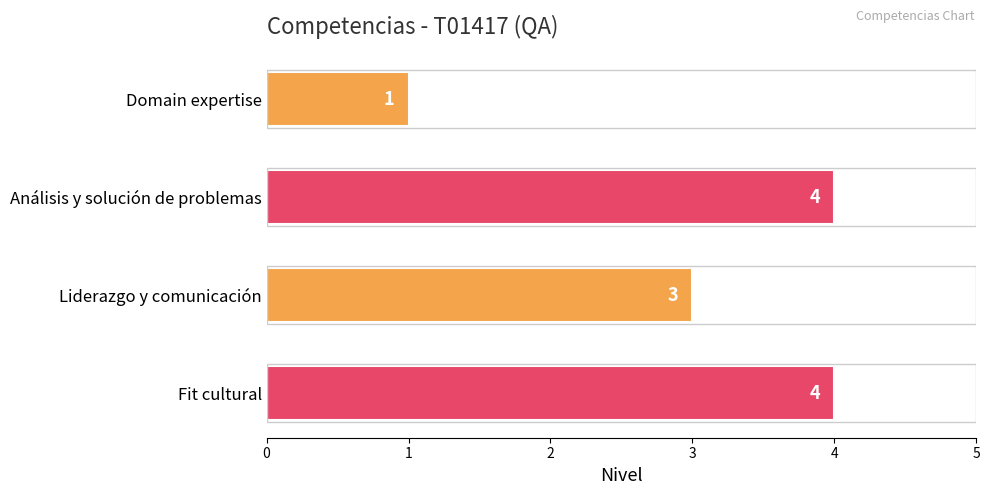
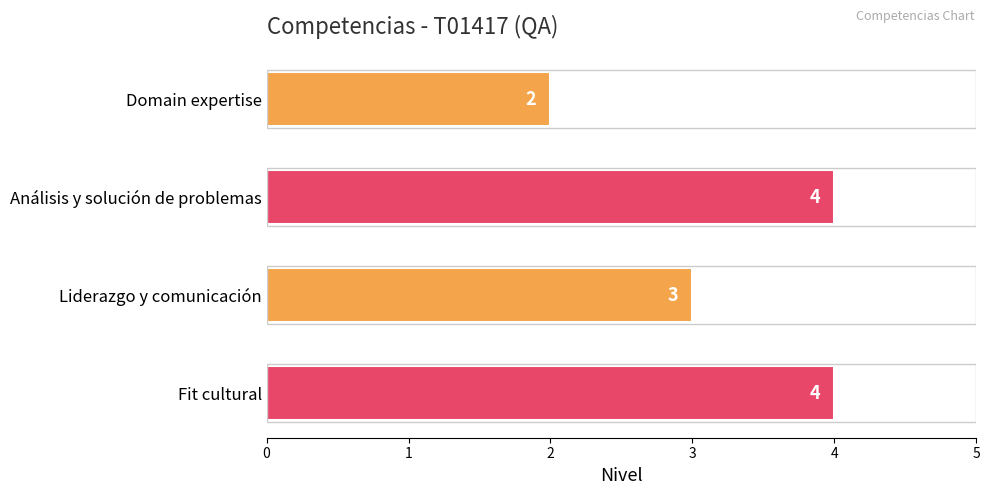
Domain expertise: 1 -> 2
